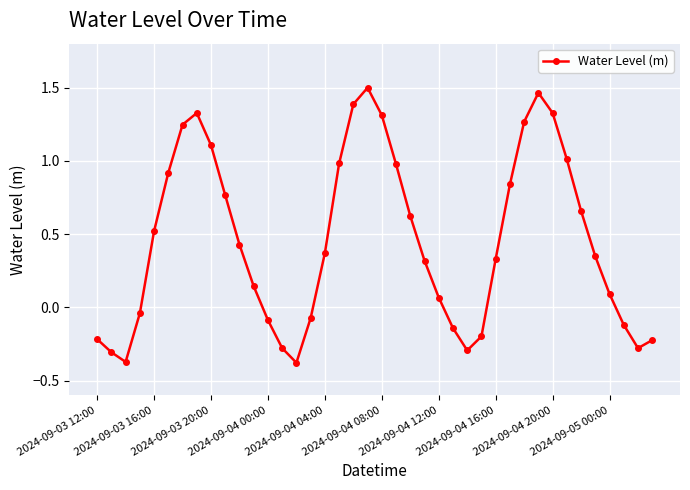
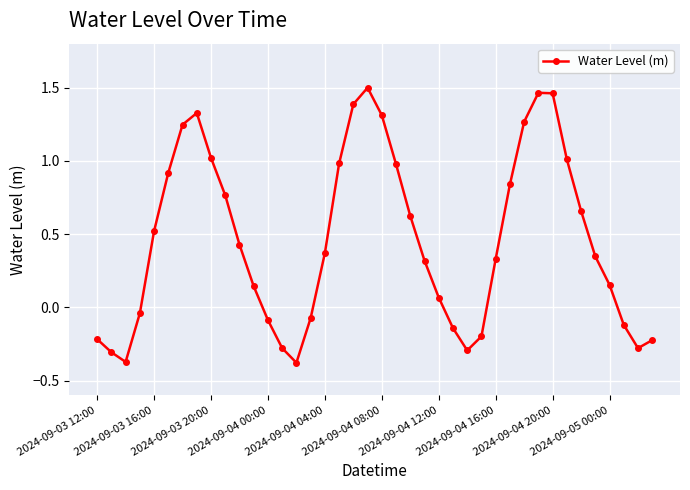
2024-09-03 20:00: 1.11 -> 1.02
2024-09-04 20:00: 1.33 -> 1.46
2024-09-05 00:00: 0.09 -> 0.15
